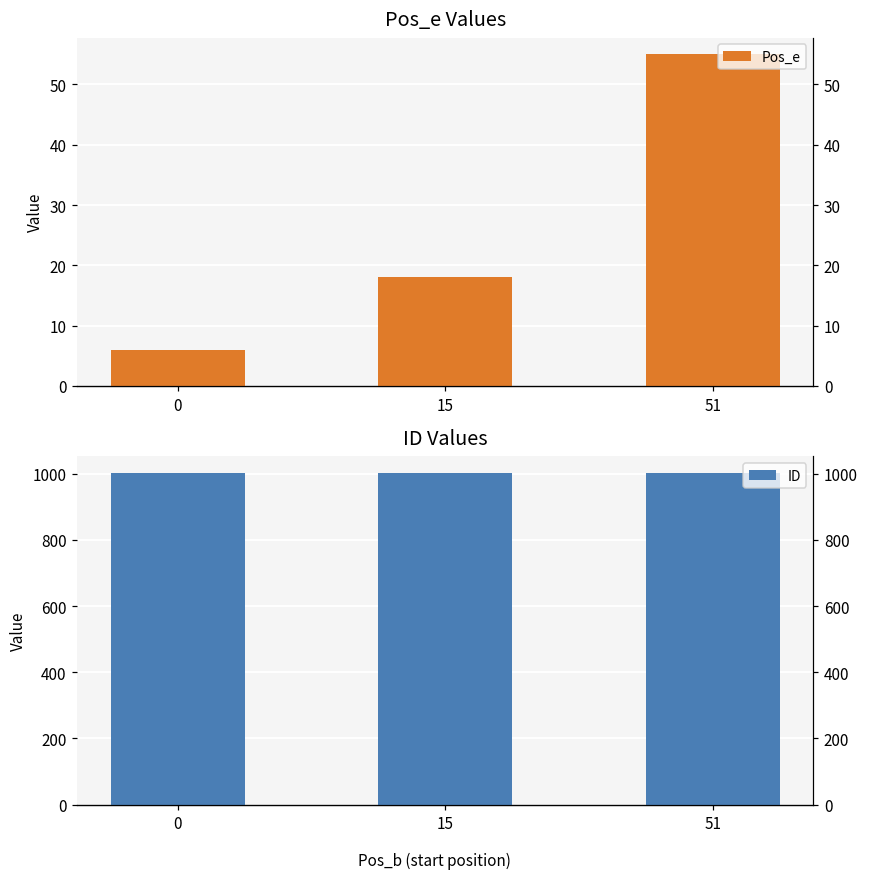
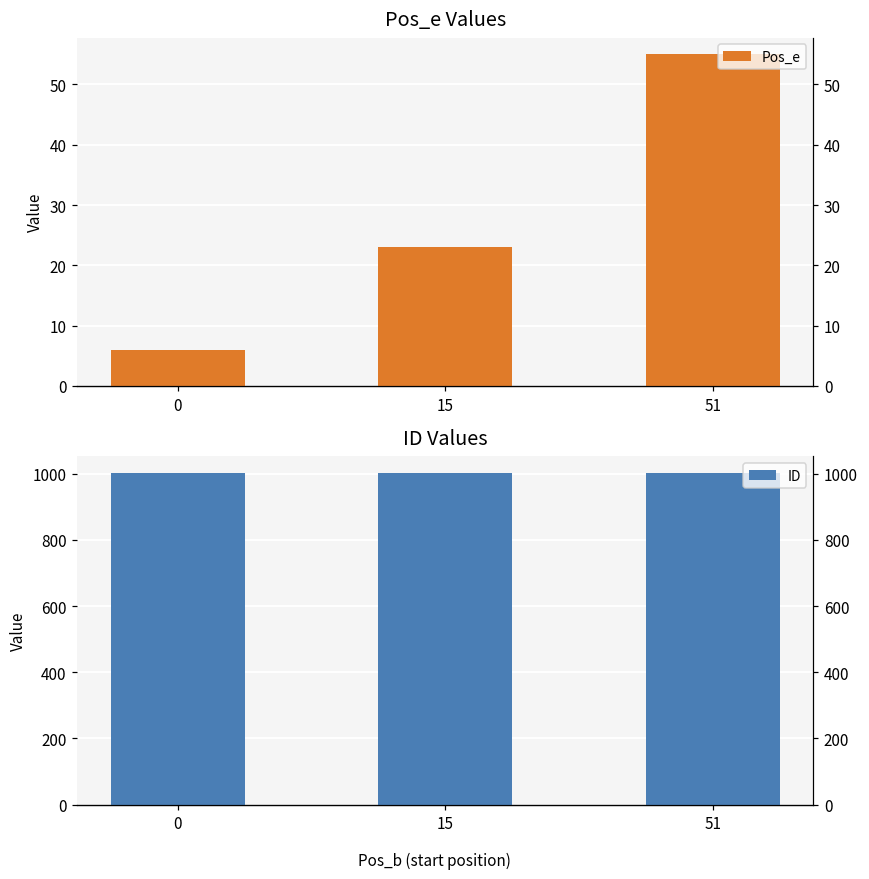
Pos_e Values, 15: 18 -> 23
